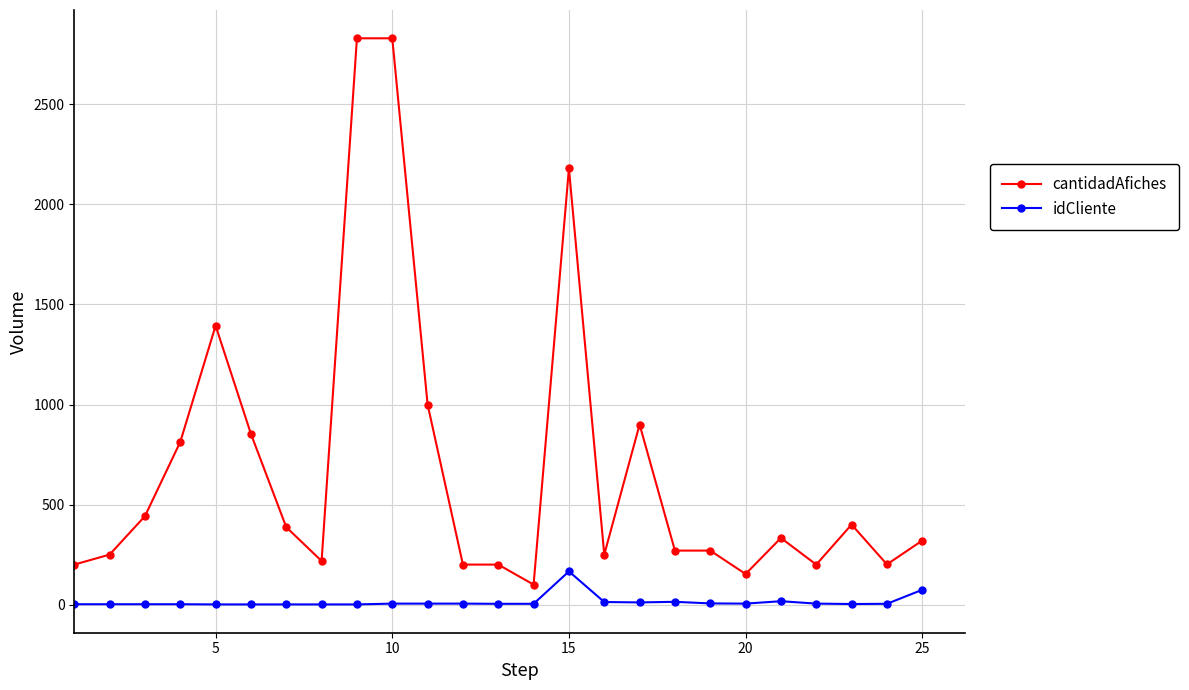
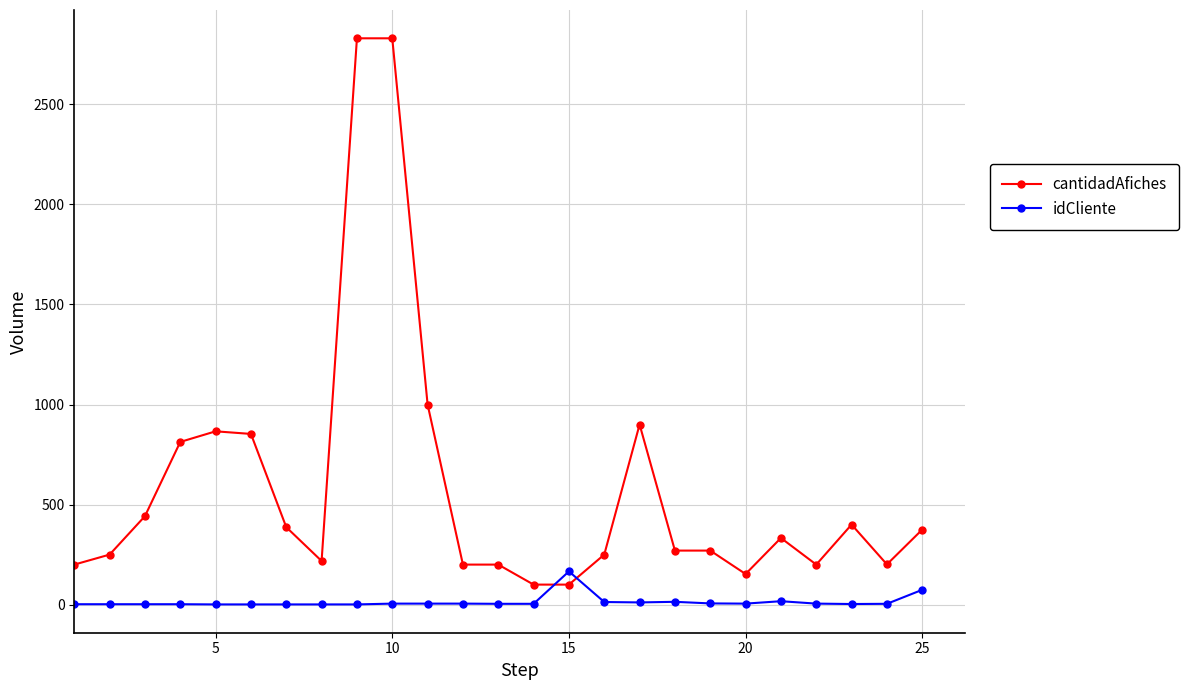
cantidadAfiches, 5: 1390 -> 870
cantidadAfiches, 15: 2180 -> 100
cantidadAfiches, 25: 320 -> 380
